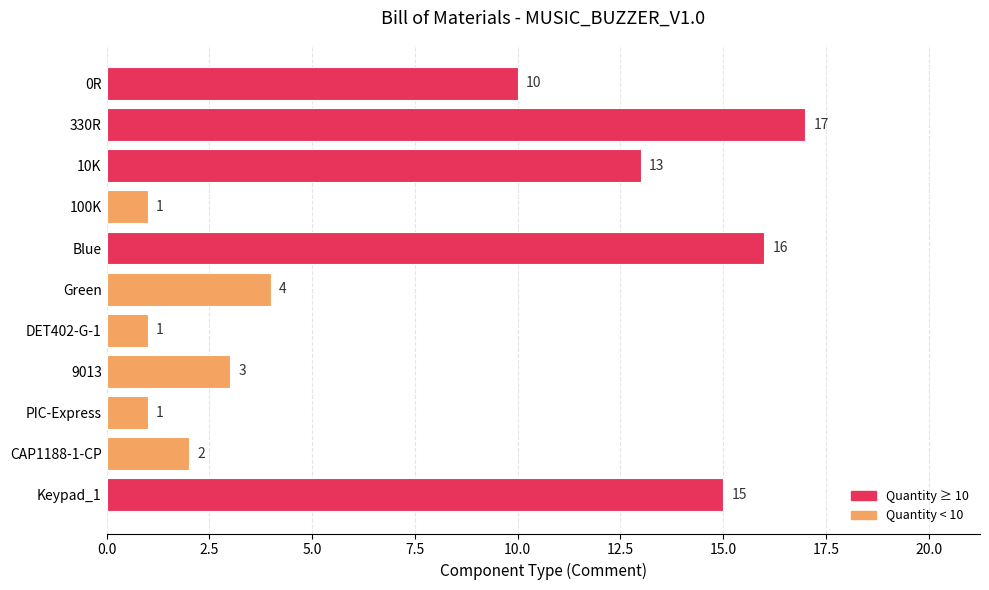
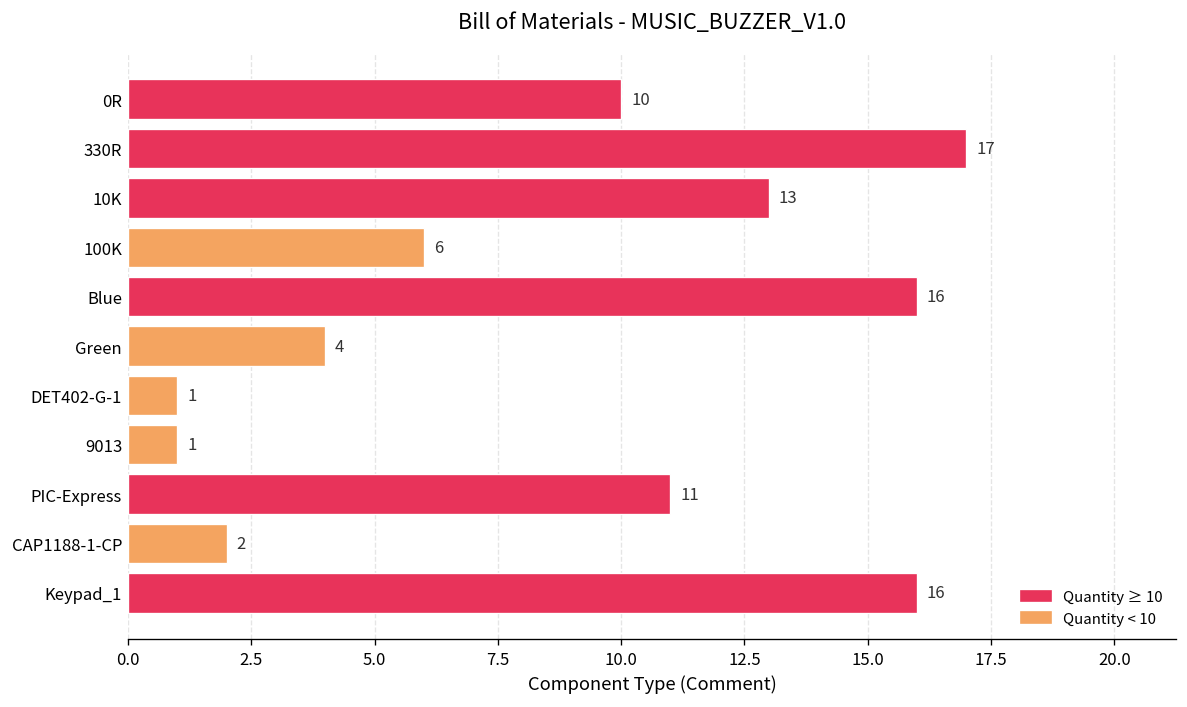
100K: 1 -> 6
9013: 3 -> 1
PIC-Express: 1 -> 11
Keypad_1: 15 -> 16
